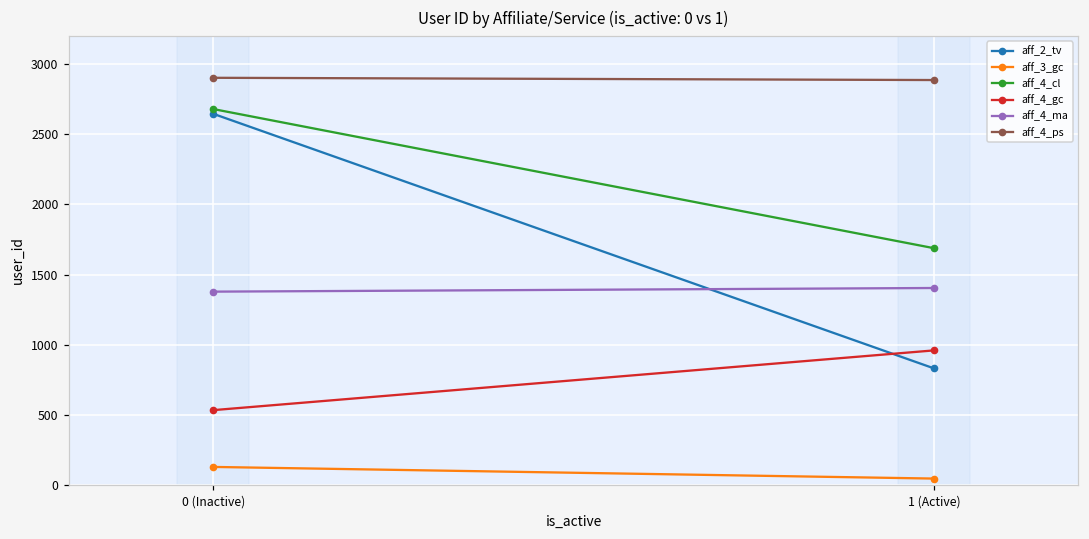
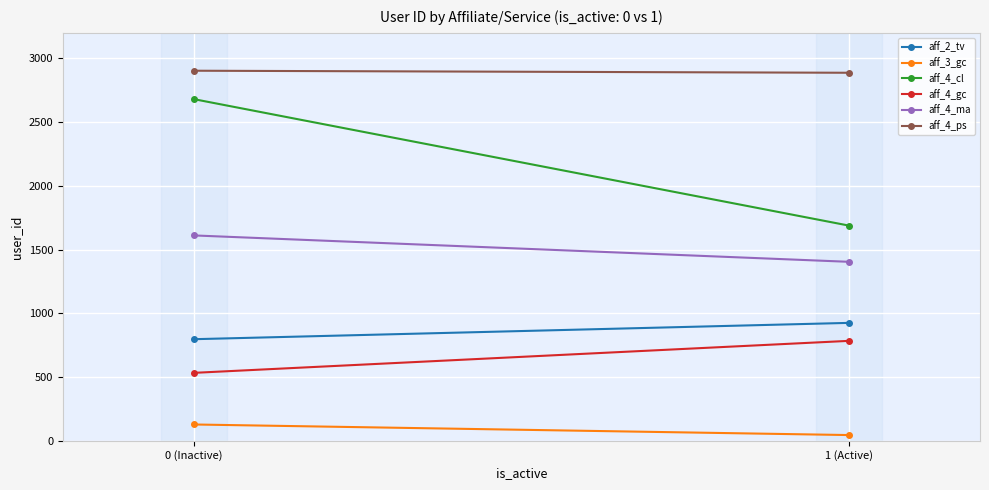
aff_2_tv, 0 (Inactive): 2650 -> 800
aff_4_ma, 0 (Inactive): 1380 -> 1610
aff_2_tv, 1 (Active): 830 -> 930
aff_4_gc, 1 (Active): 960 -> 780
